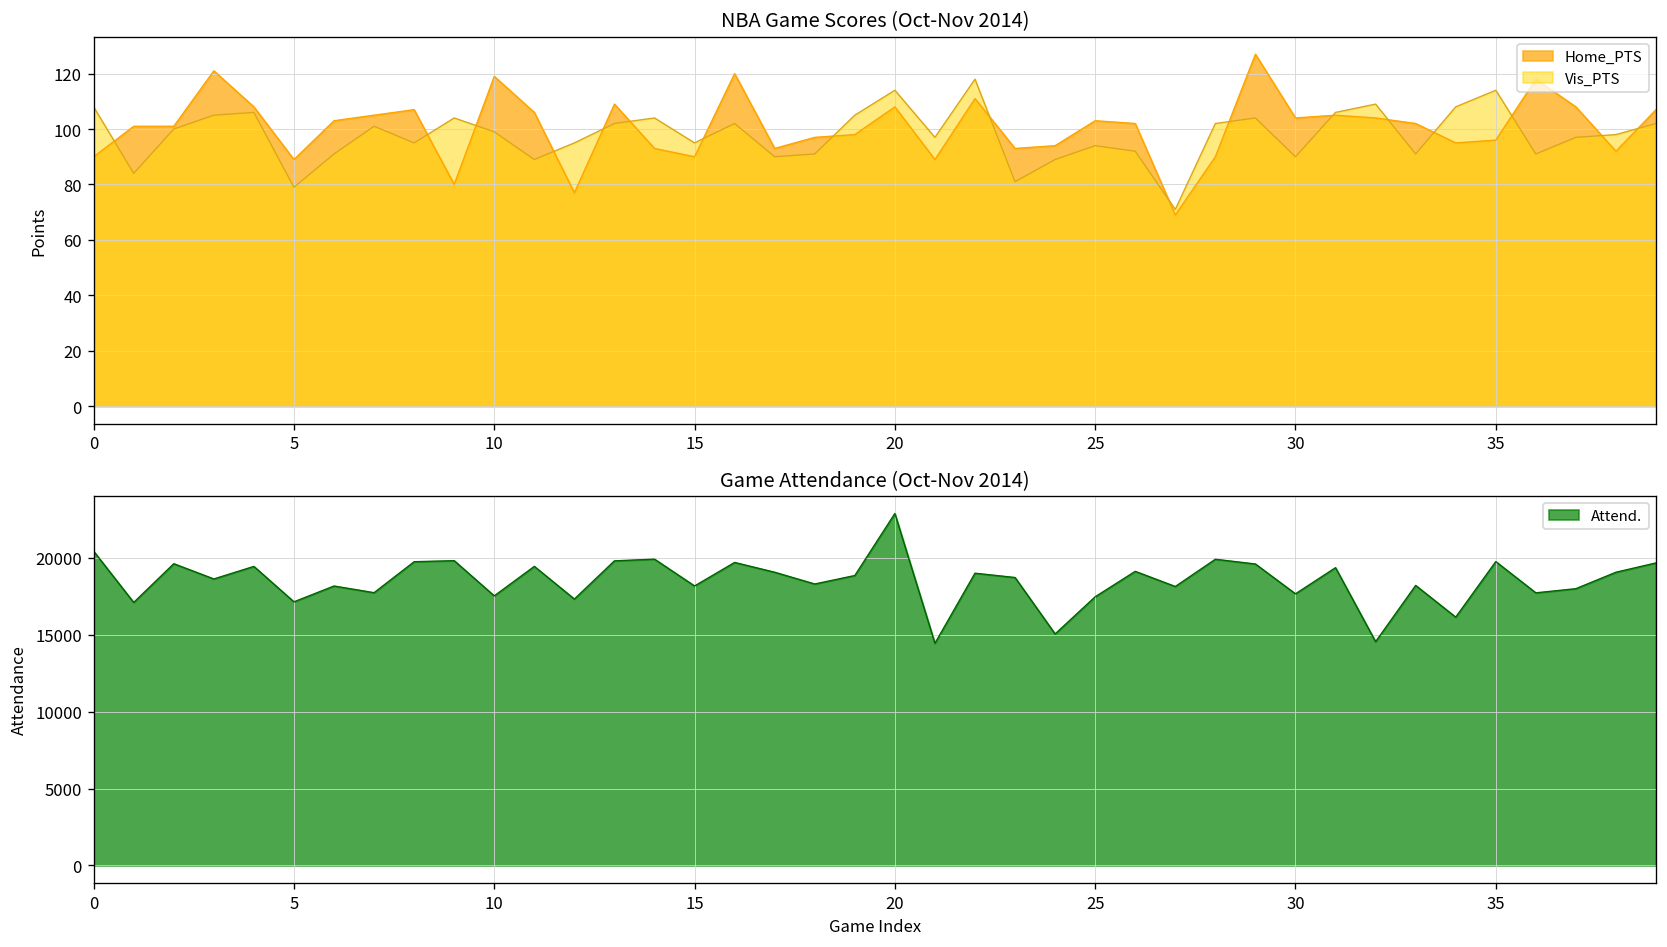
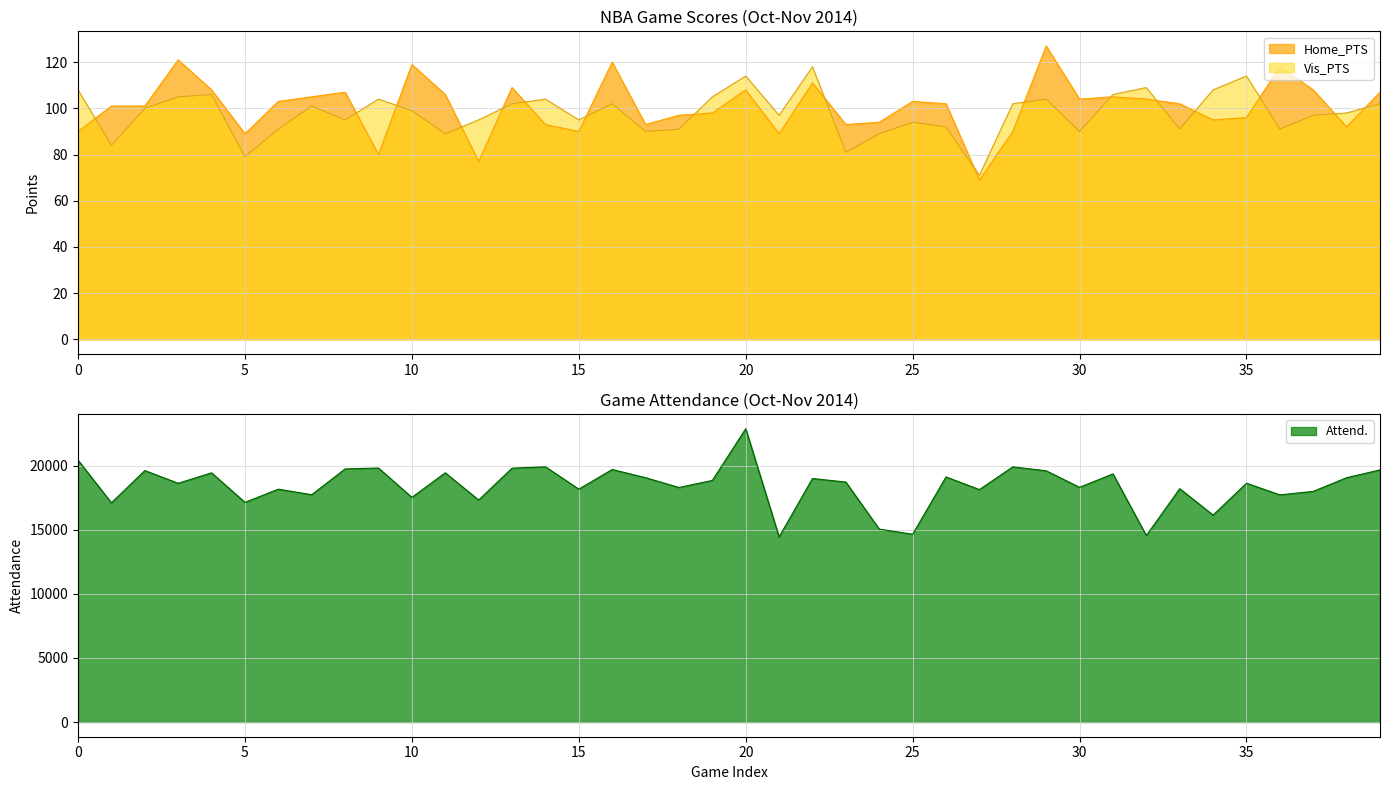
Game Attendance (Oct-Nov 2014), 25: 17500 -> 14600
Game Attendance (Oct-Nov 2014), 30: 17700 -> 18300
Game Attendance (Oct-Nov 2014), 35: 19800 -> 18600
